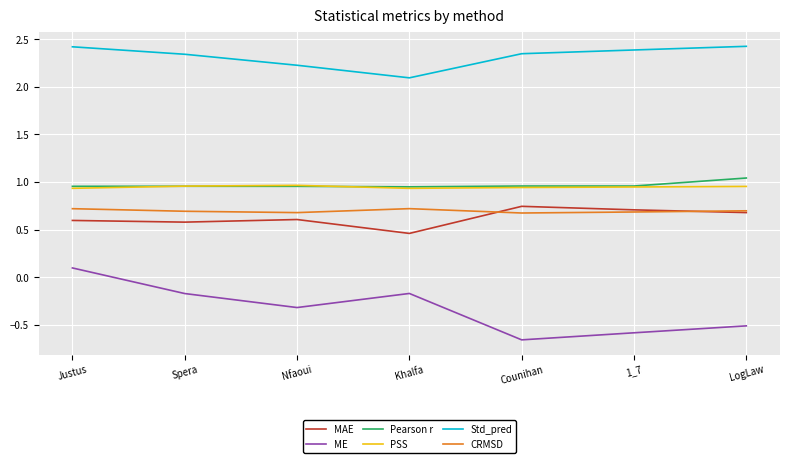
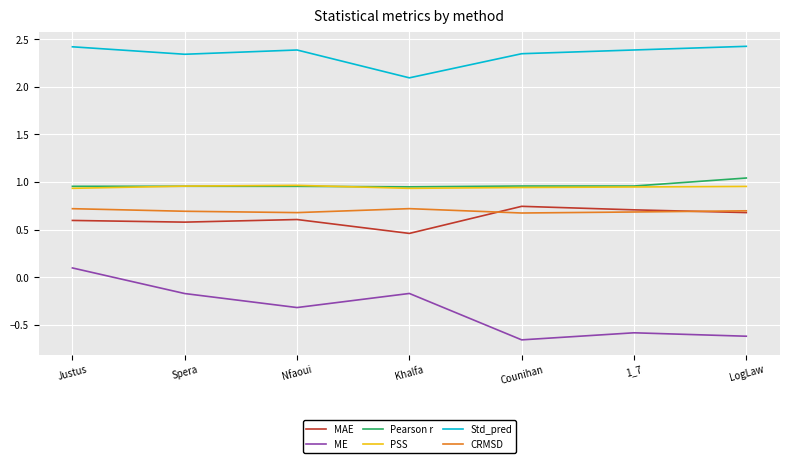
Std_pred, Nfaoui: 2.2 -> 2.4
ME, LogLaw: -0.5 -> -0.6
